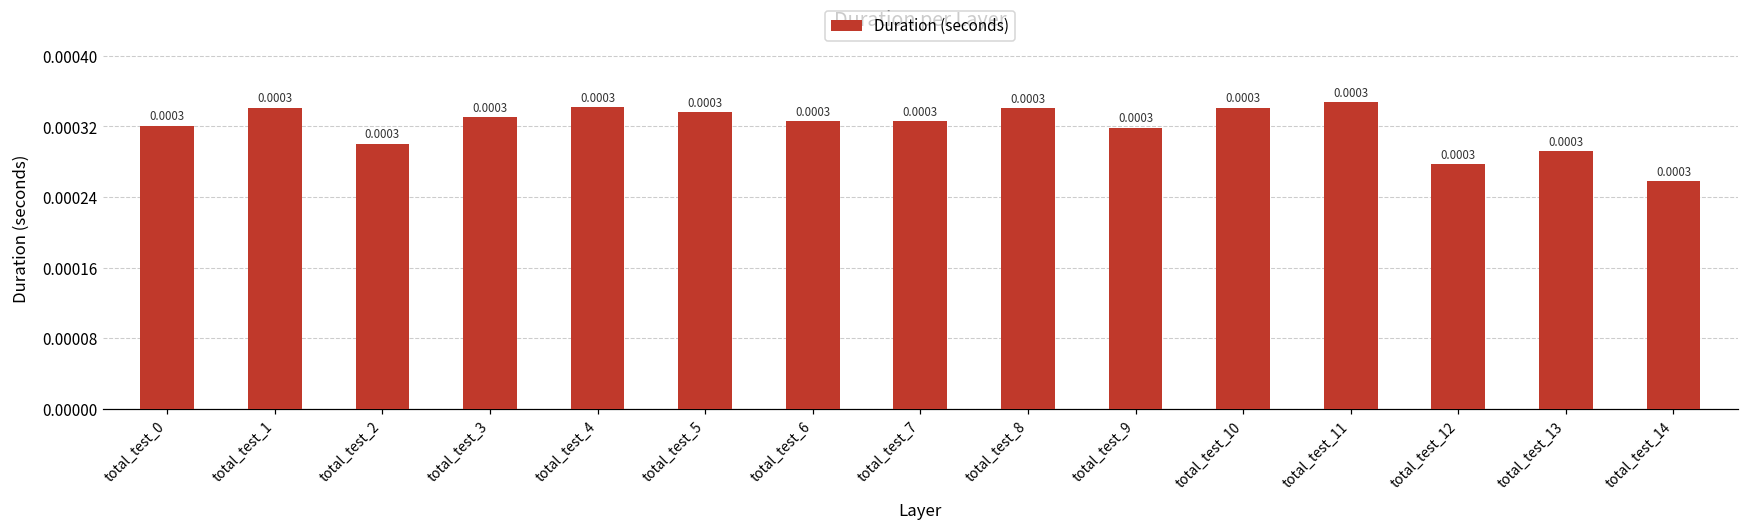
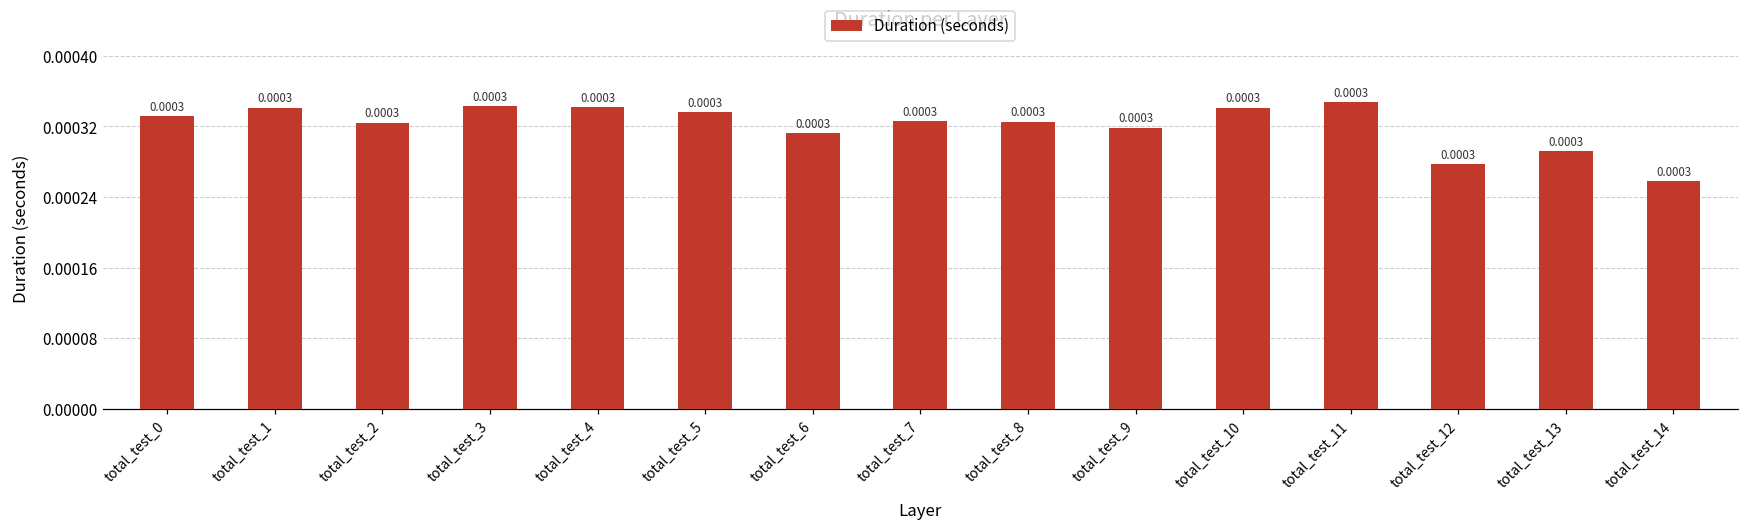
total_test_0: 0.00032 -> 0.00033
total_test_2: 0.00030 -> 0.00032
total_test_3: 0.00033 -> 0.00034
total_test_6: 0.00033 -> 0.00031
total_test_8: 0.00034 -> 0.00033
